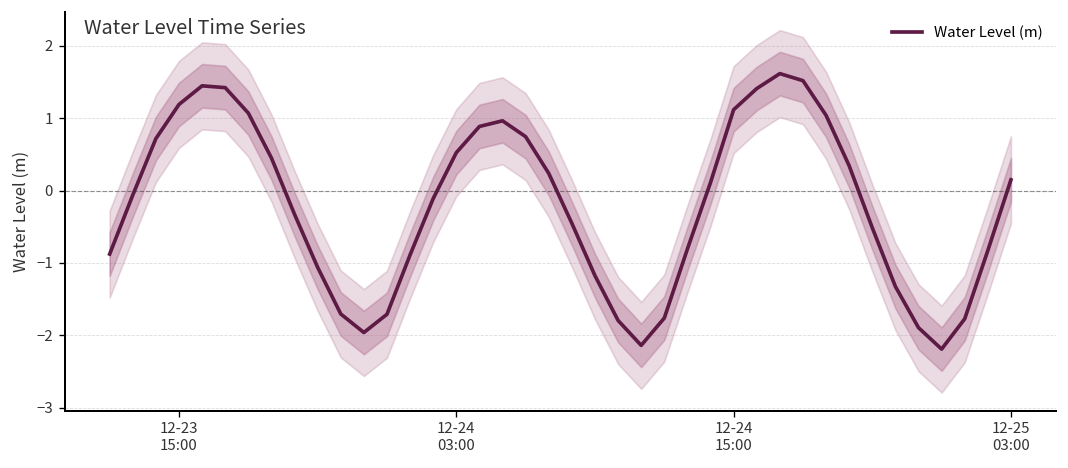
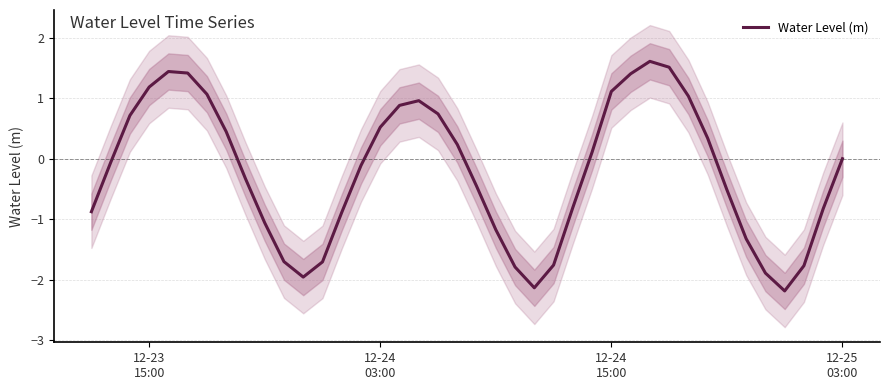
Water Level (m), 12-25 03:00: 0.1 -> 0.0
